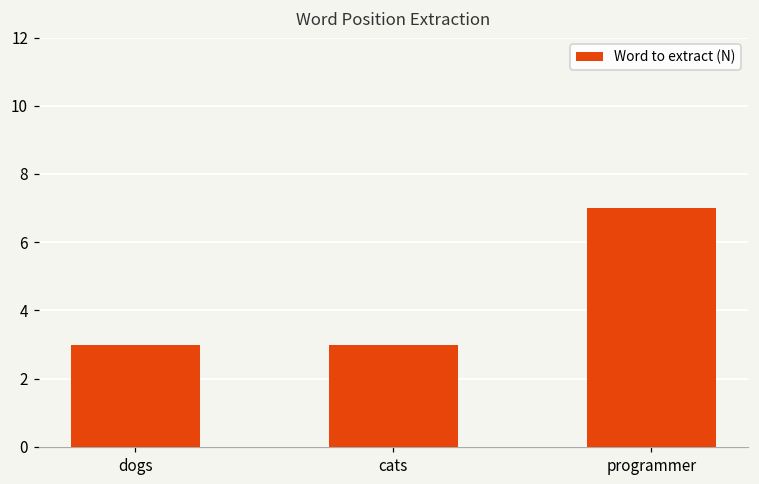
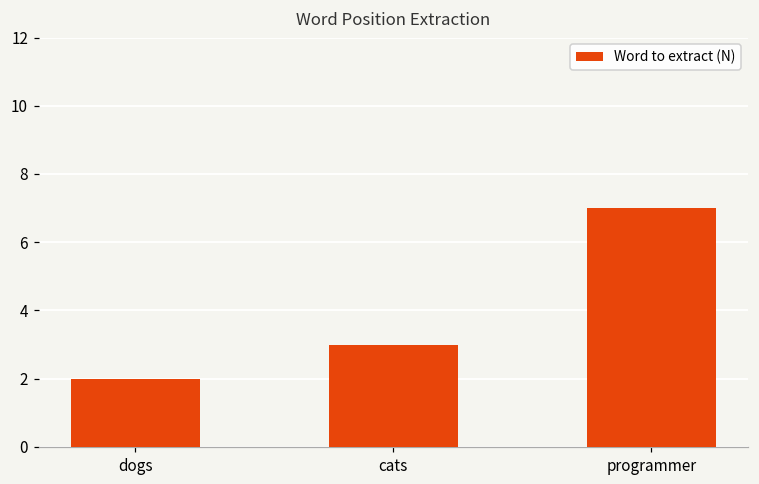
dogs: 3 -> 2
